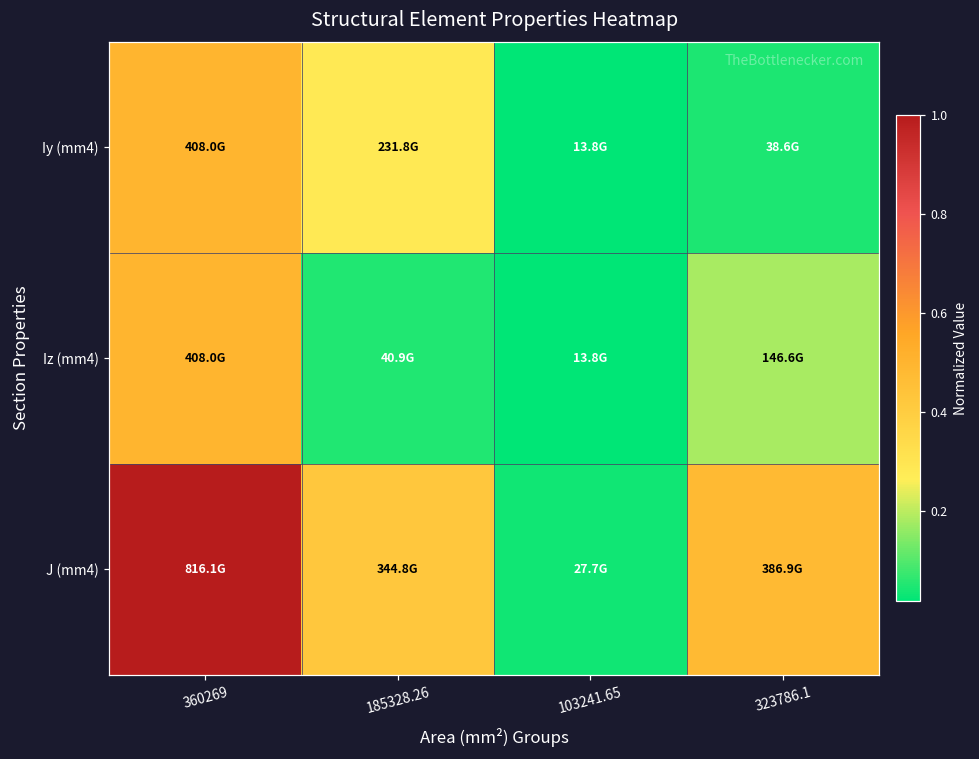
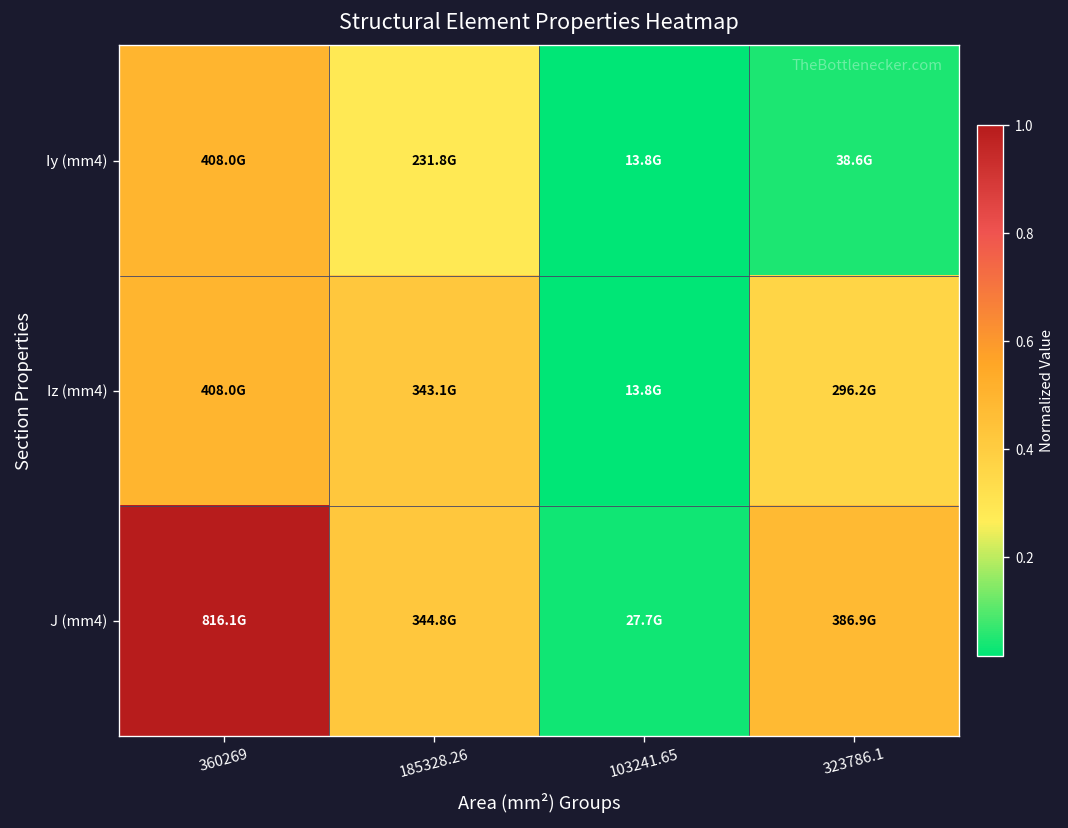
Iz (mm4), 185328.26: 40.9G -> 343.1G
Iz (mm4), 323786.1: 146.6G -> 296.2G
